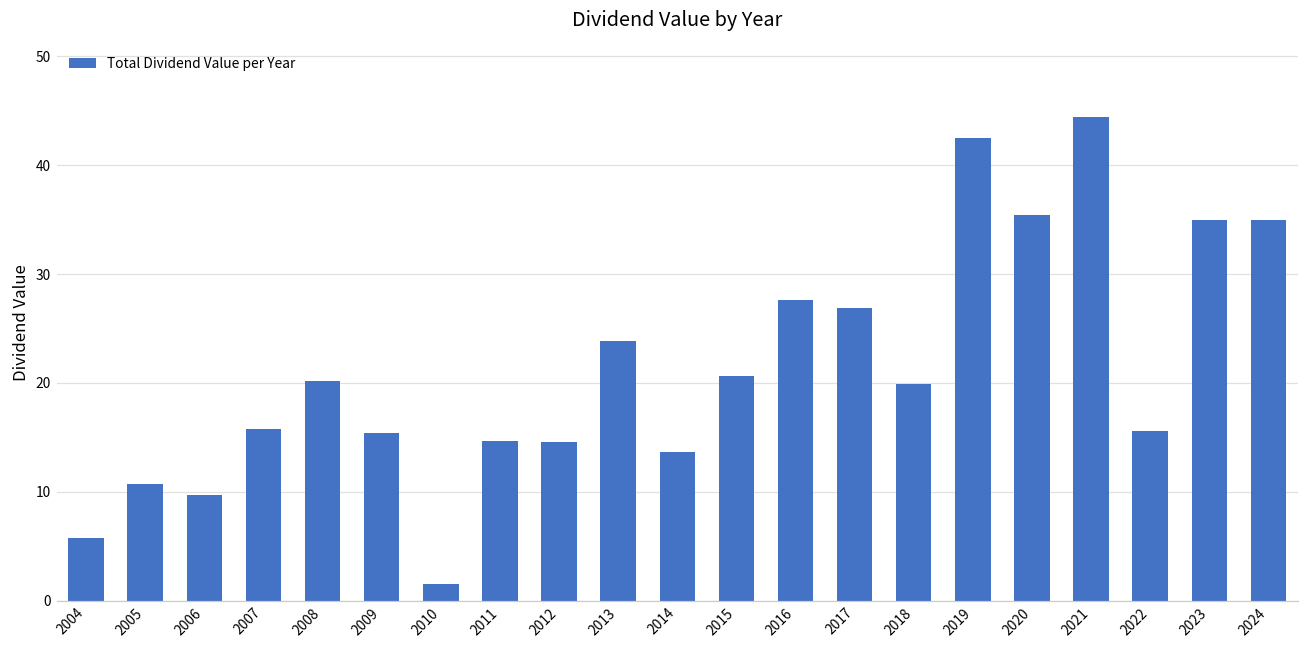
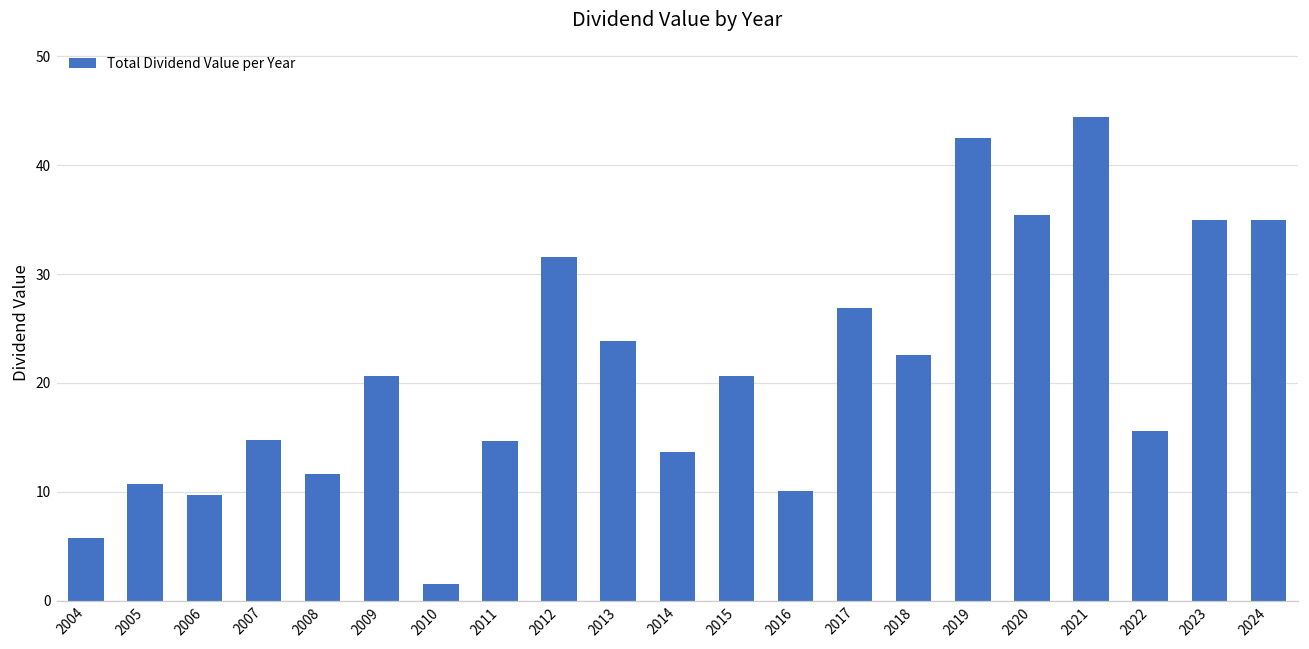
2007: 16 -> 15
2008: 20 -> 12
2009: 15 -> 21
2012: 15 -> 32
2016: 28 -> 10
2018: 20 -> 23
